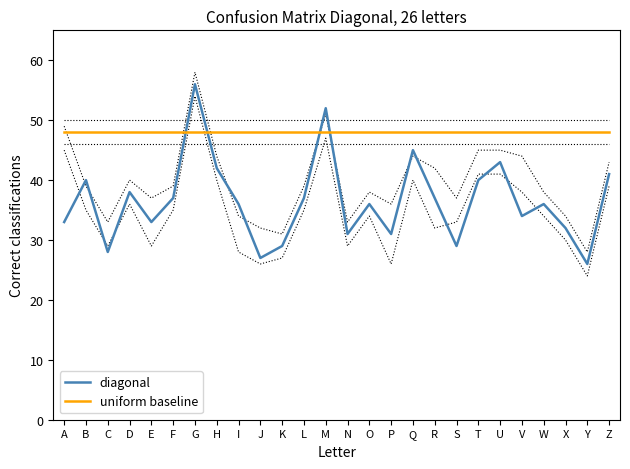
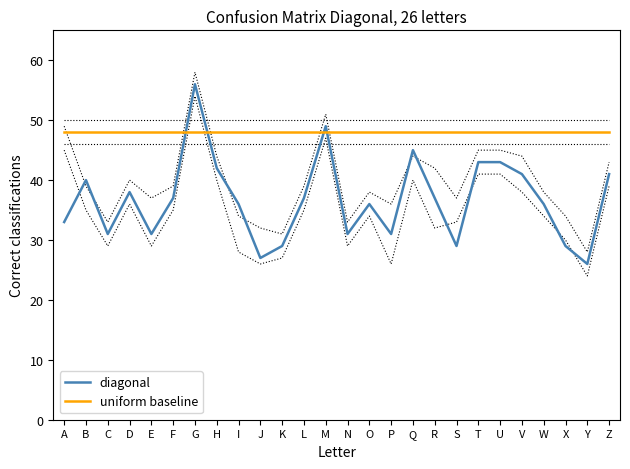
diagonal, C: 28 -> 31
diagonal, E: 33 -> 31
diagonal, M: 52 -> 49
diagonal, T: 40 -> 43
diagonal, V: 34 -> 41
diagonal, X: 32 -> 29
